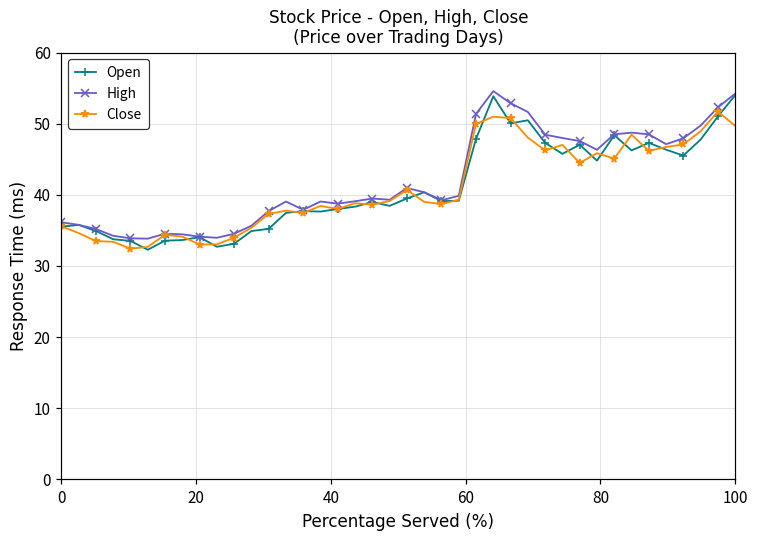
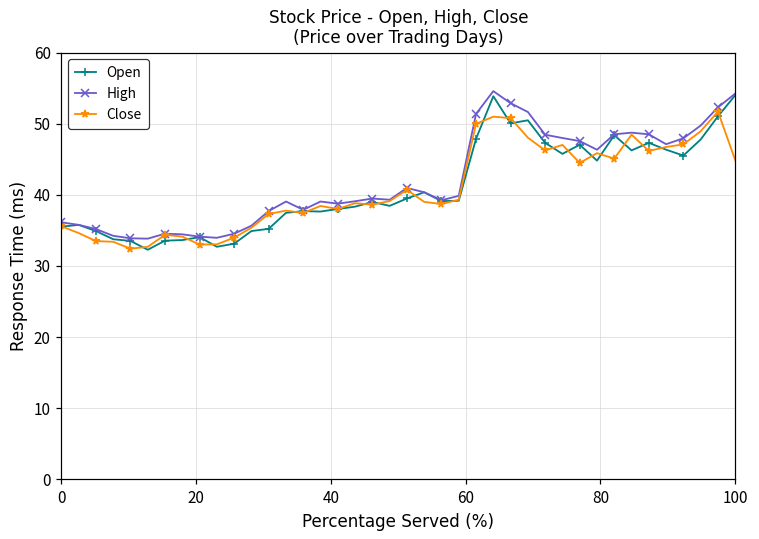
Close, 100: 50 -> 45
